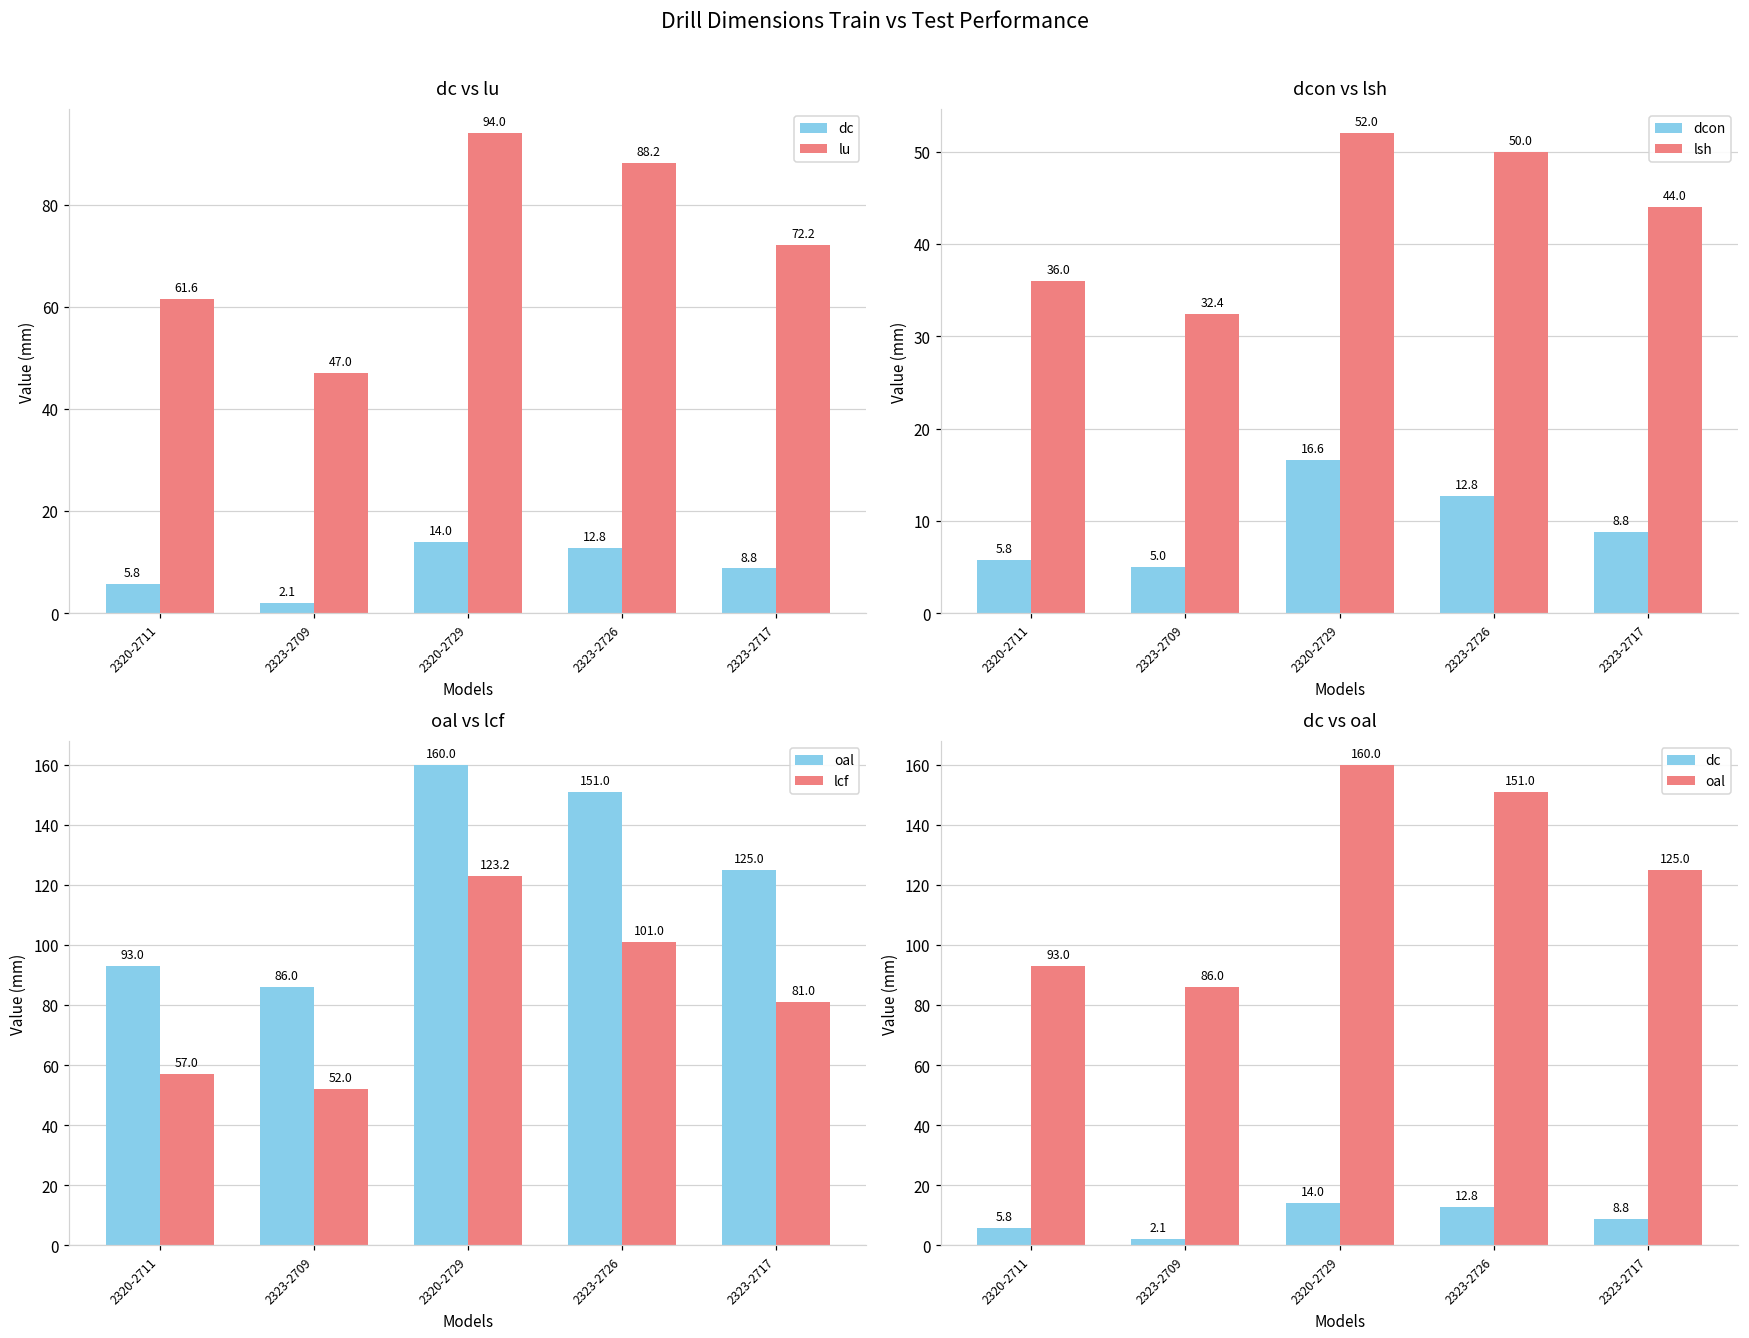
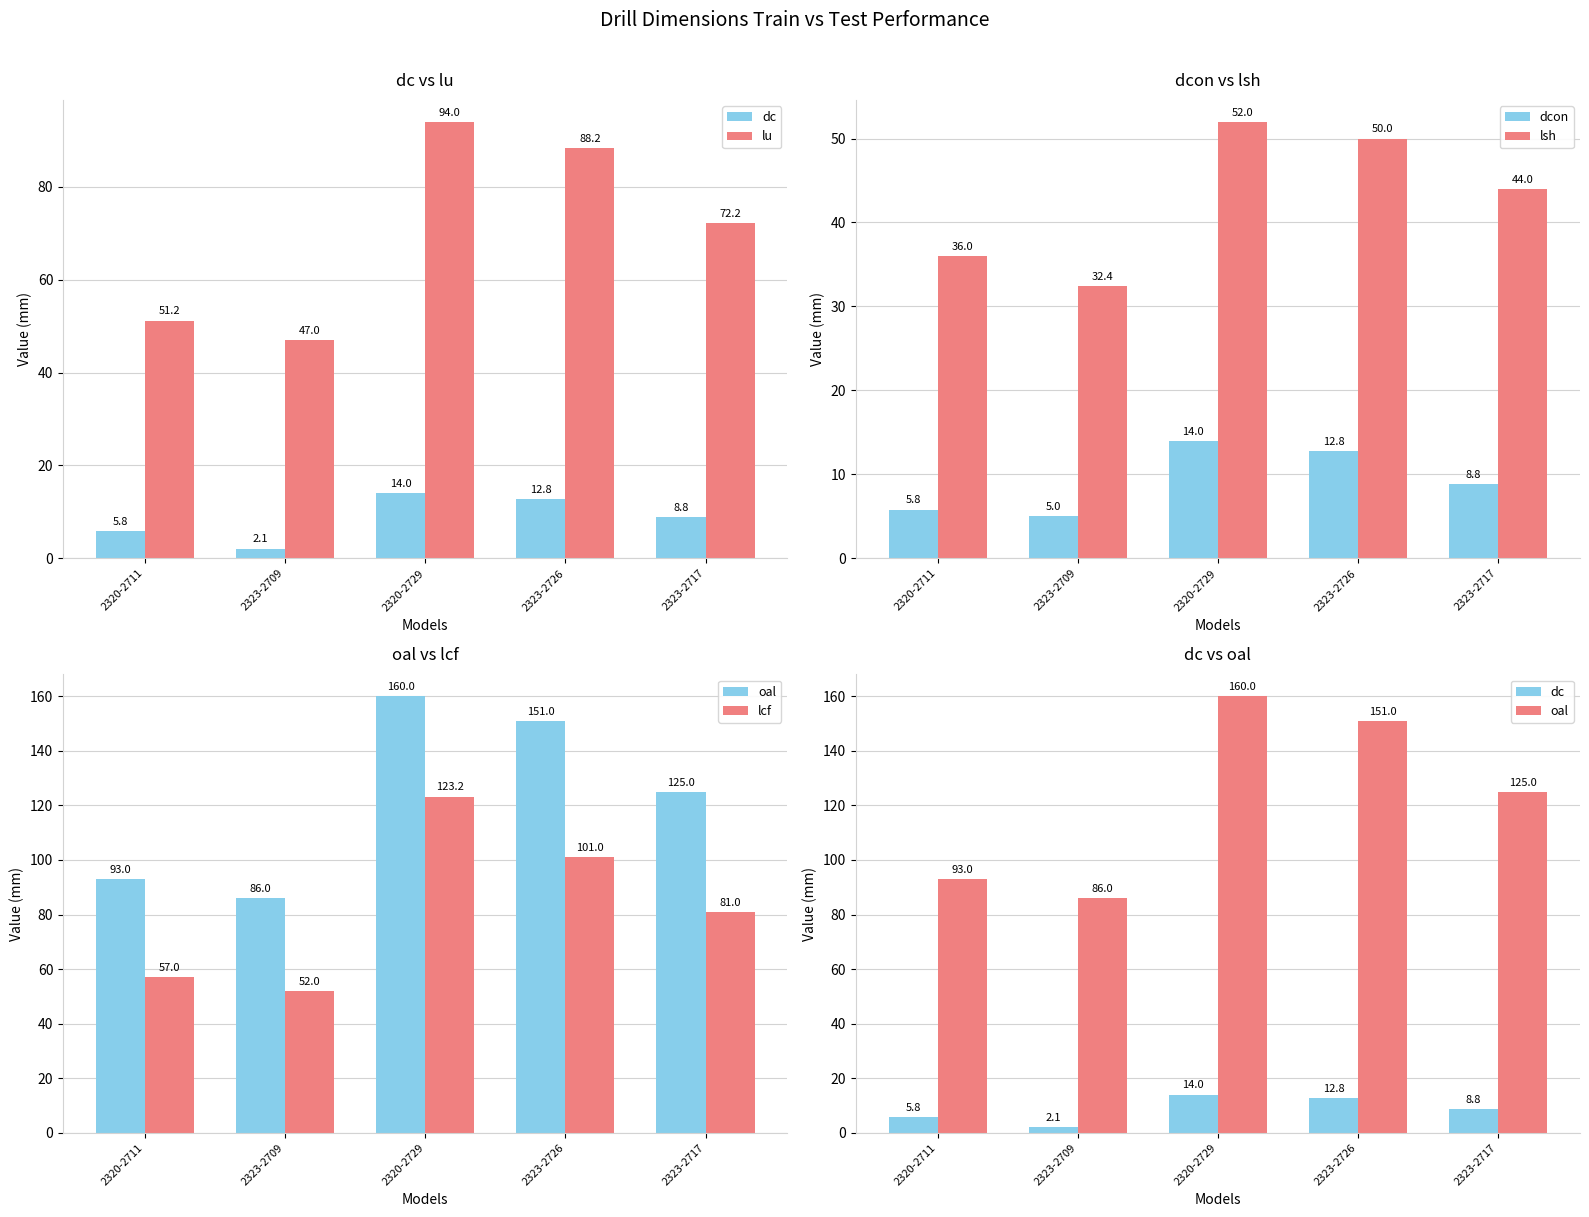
dc vs lu, lu, 2320-2711: 61.6 -> 51.2
dcon vs lsh, dcon, 2320-2729: 16.6 -> 14.0
